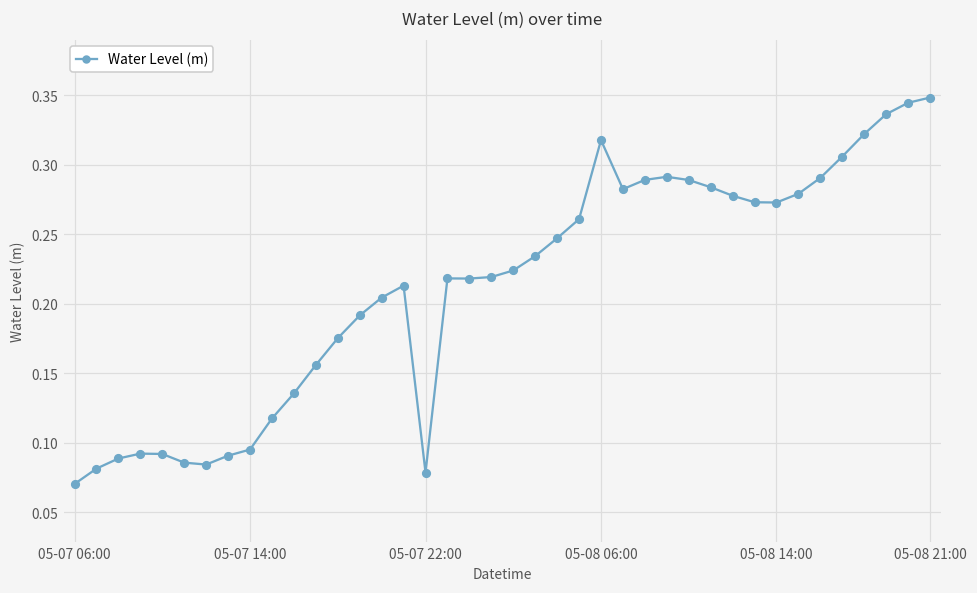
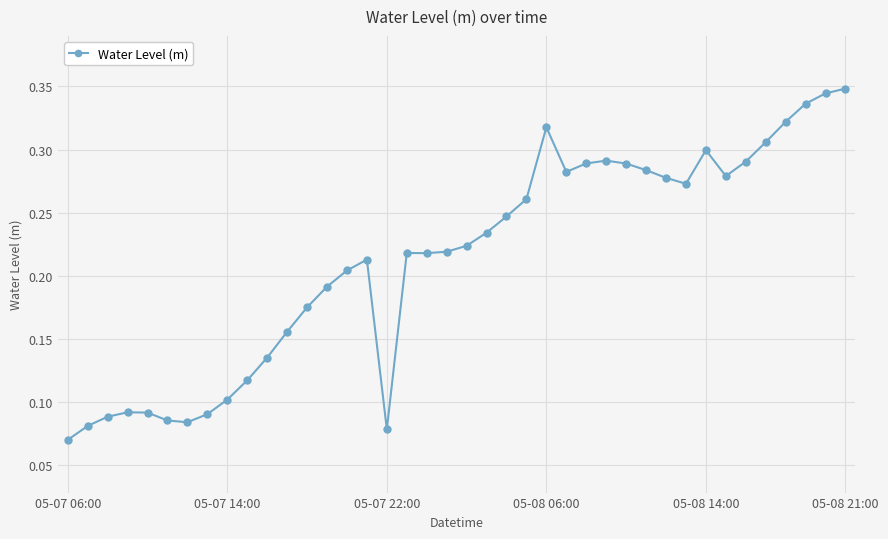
05-07 14:00: 0.095 -> 0.102
05-08 14:00: 0.273 -> 0.299
